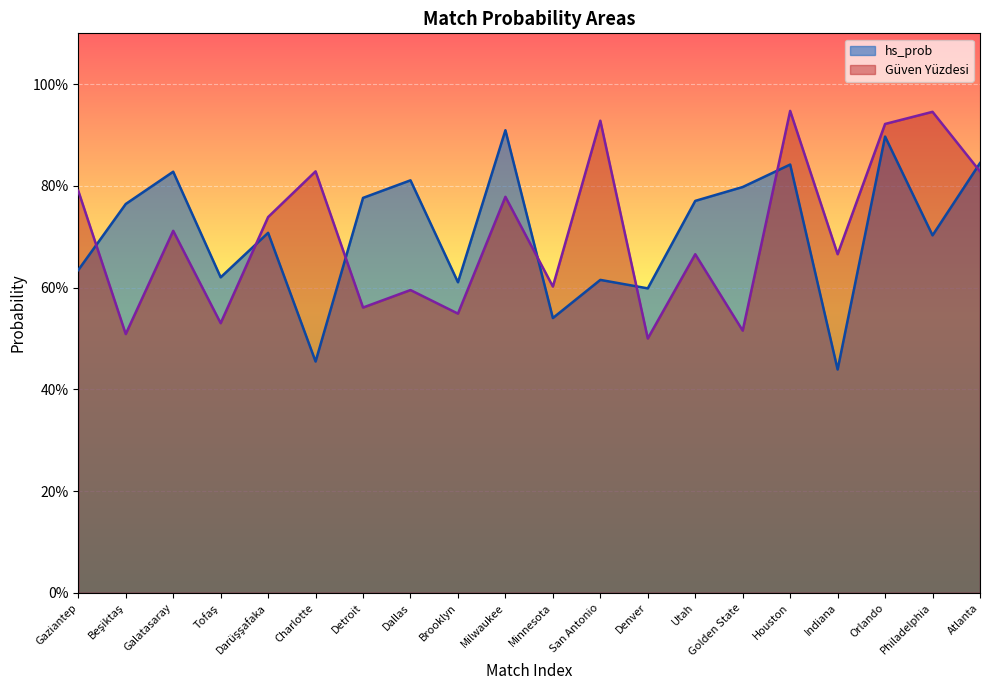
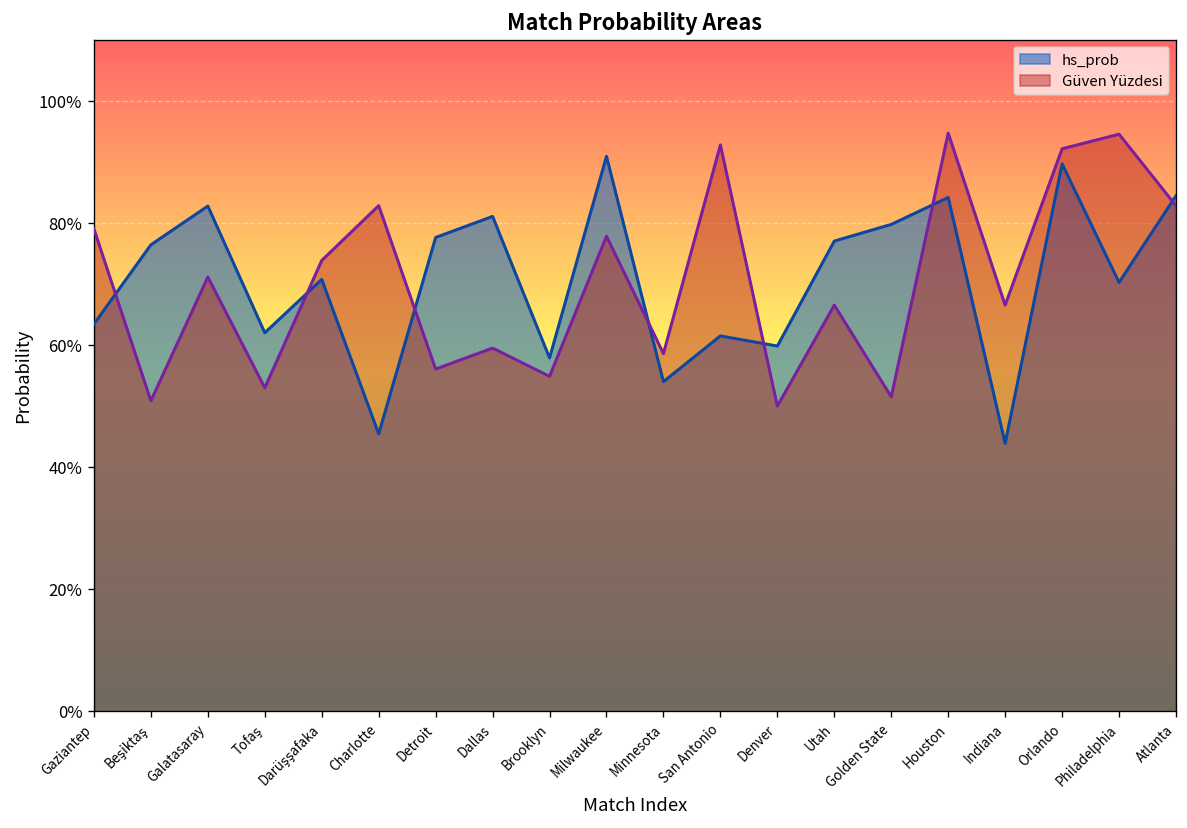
hs_prob, Brooklyn: 61% -> 58%
Güven Yüzdesi, Minnesota: 60% -> 59%
